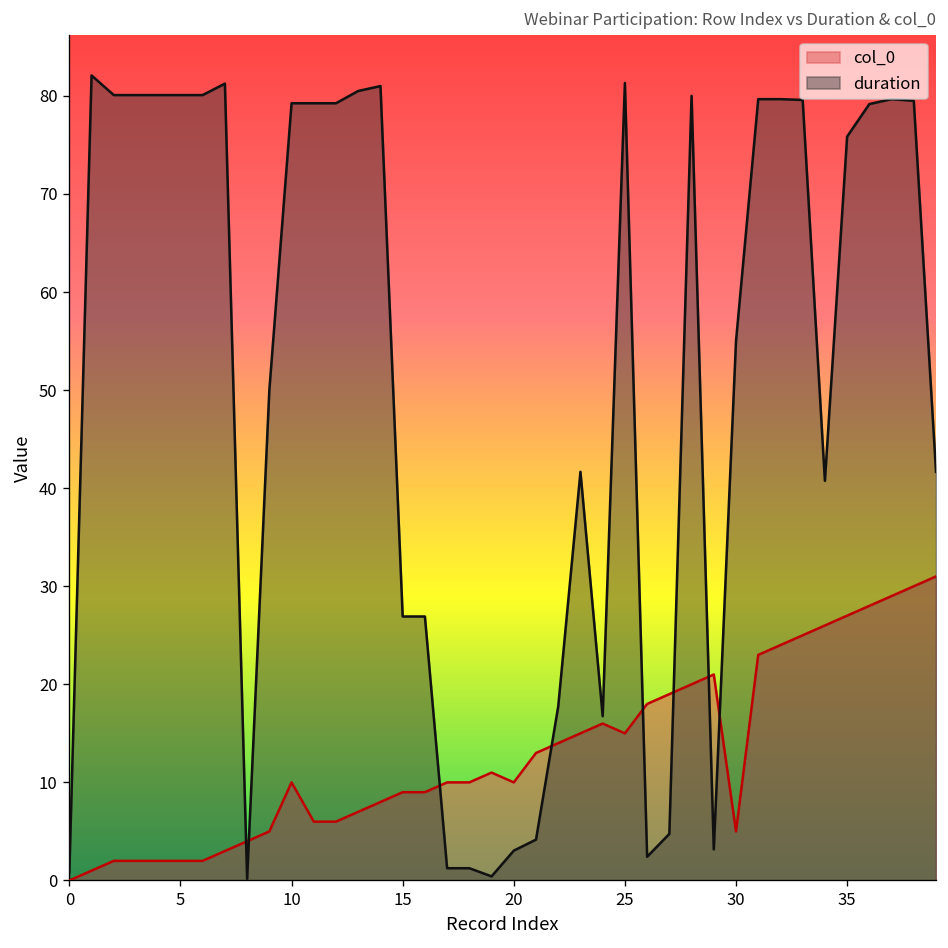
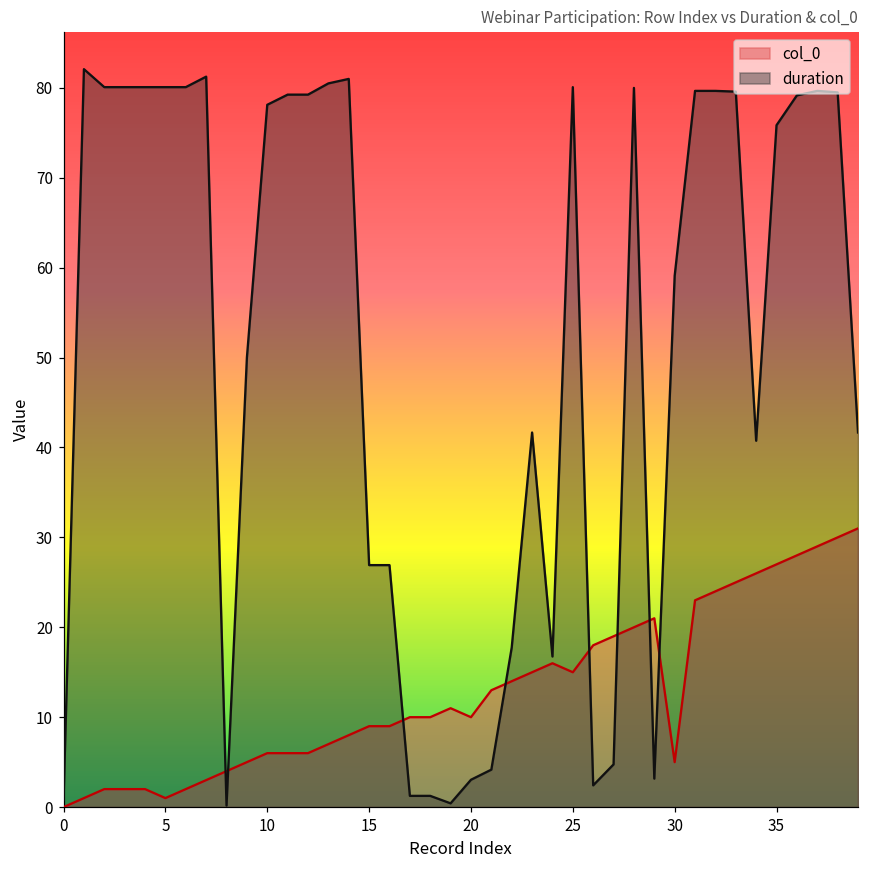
col_0, 5: 2 -> 1
col_0, 10: 10 -> 6
duration, 10: 79 -> 78
duration, 25: 81 -> 80
duration, 30: 55 -> 59
